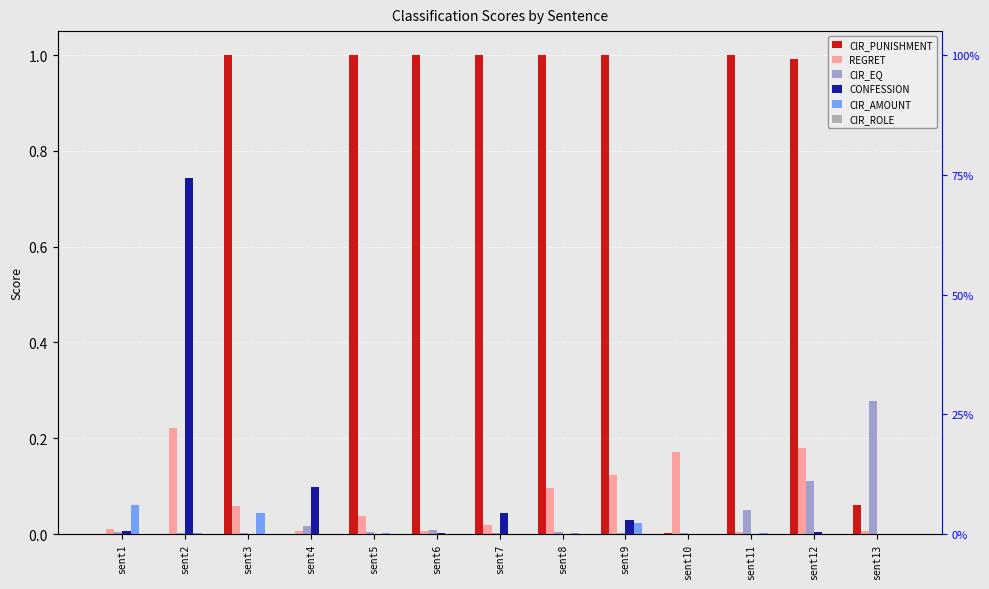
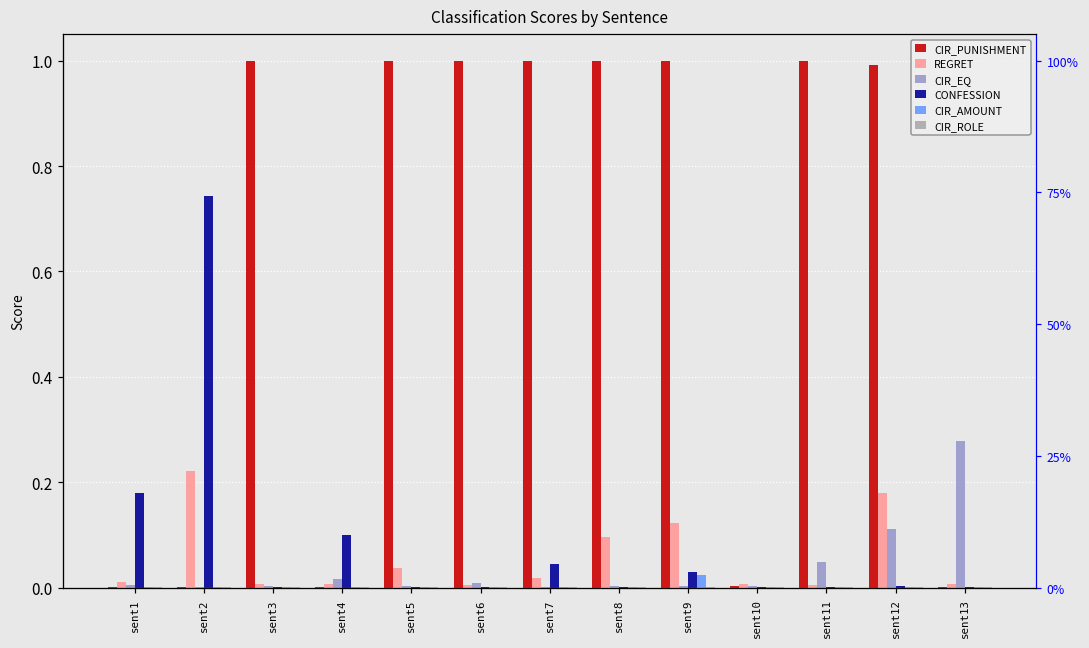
CONFESSION, sent1: 0.01 -> 0.18
CIR_AMOUNT, sent1: 0.06 -> 0.00
REGRET, sent3: 0.06 -> 0.01
CIR_AMOUNT, sent3: 0.04 -> 0.00
REGRET, sent10: 0.17 -> 0.01
CIR_PUNISHMENT, sent13: 0.06 -> 0.00
